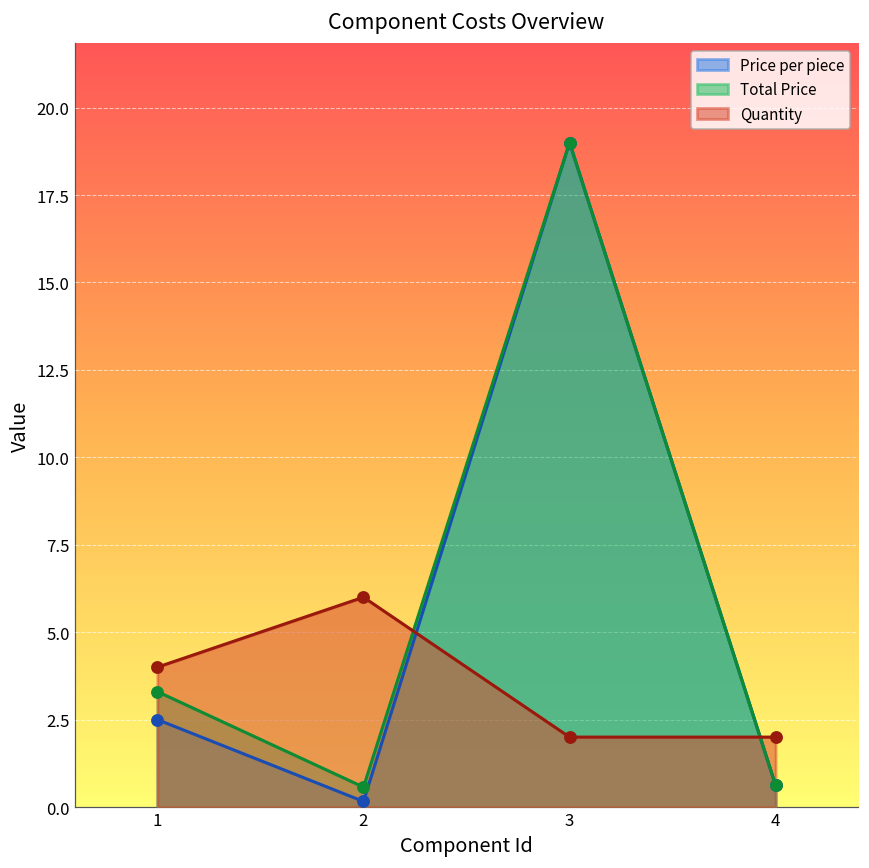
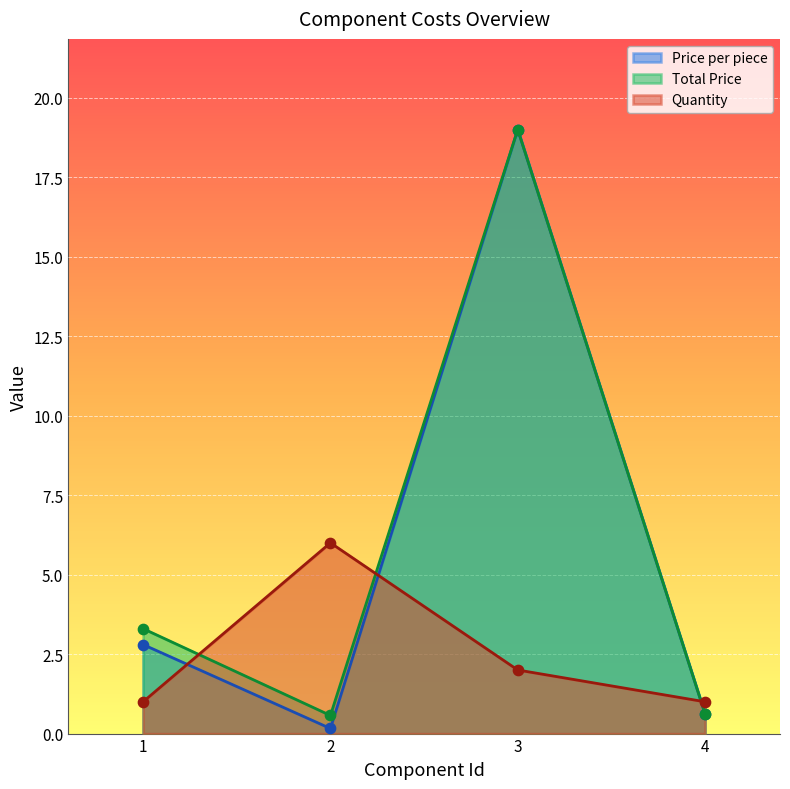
Price per piece, 1: 2.5 -> 2.8
Quantity, 1: 4 -> 1
Quantity, 4: 2 -> 1
